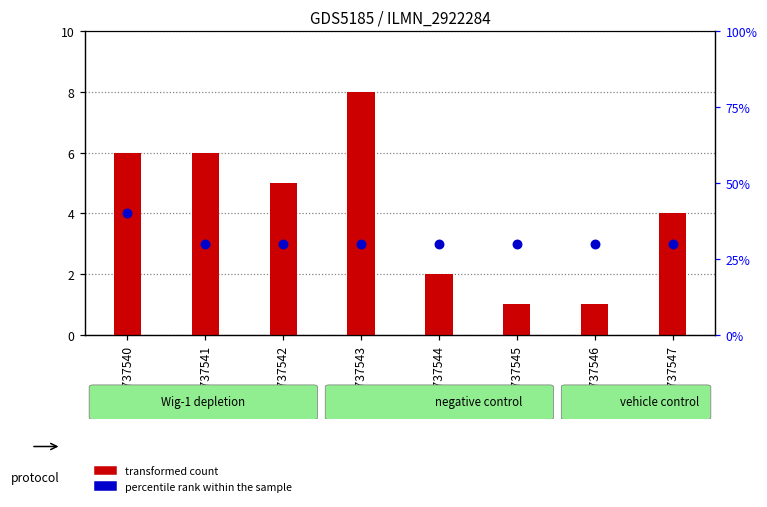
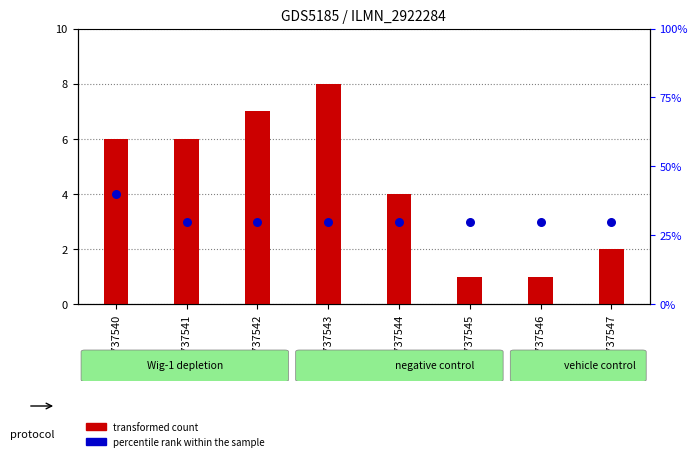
transformed count, GSM737542: 5 -> 7
transformed count, GSM737544: 2 -> 4
transformed count, GSM737547: 4 -> 2
